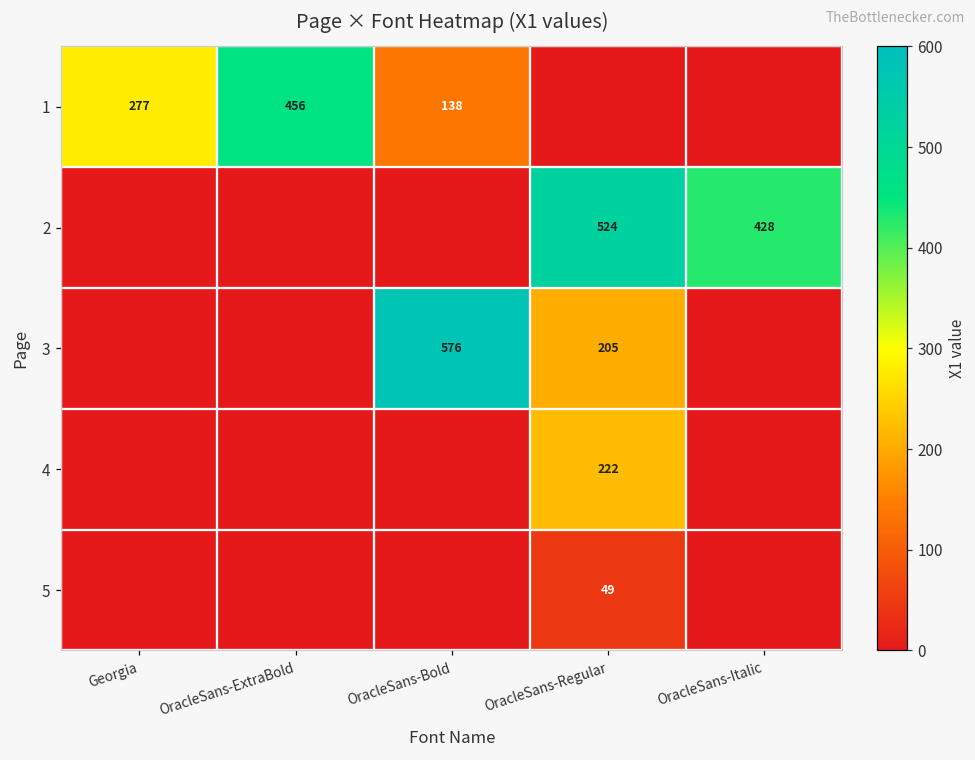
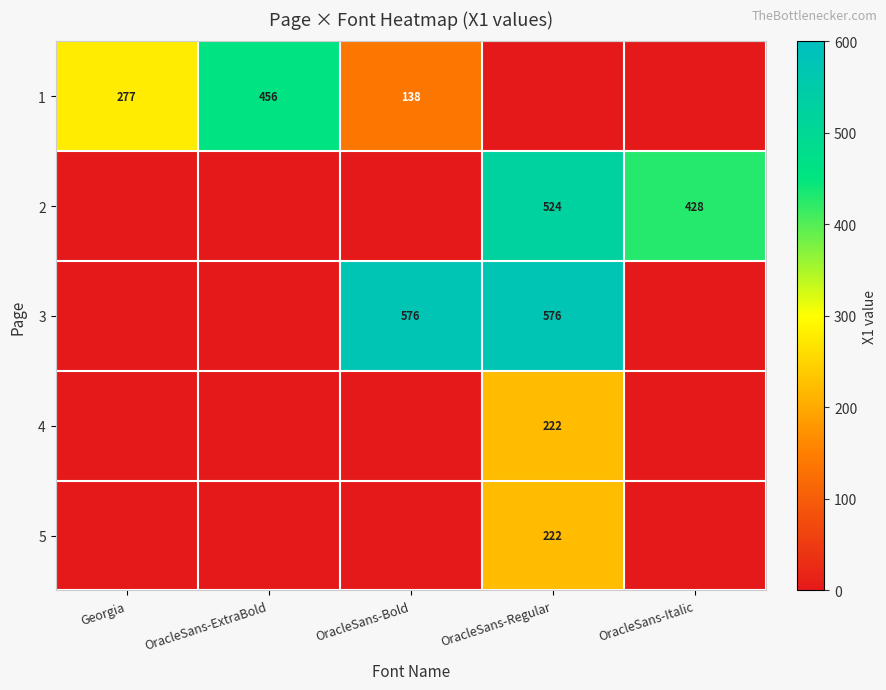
3, OracleSans-Regular: 205 -> 576
5, OracleSans-Regular: 49 -> 222
